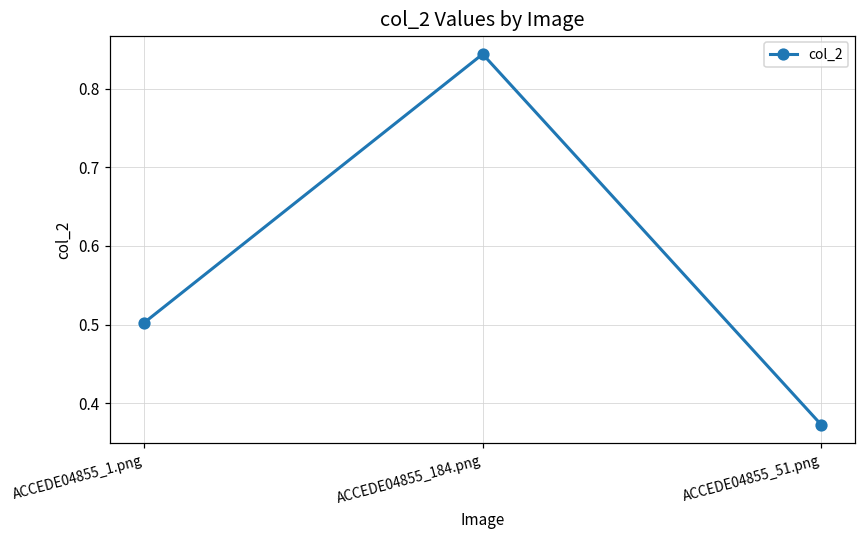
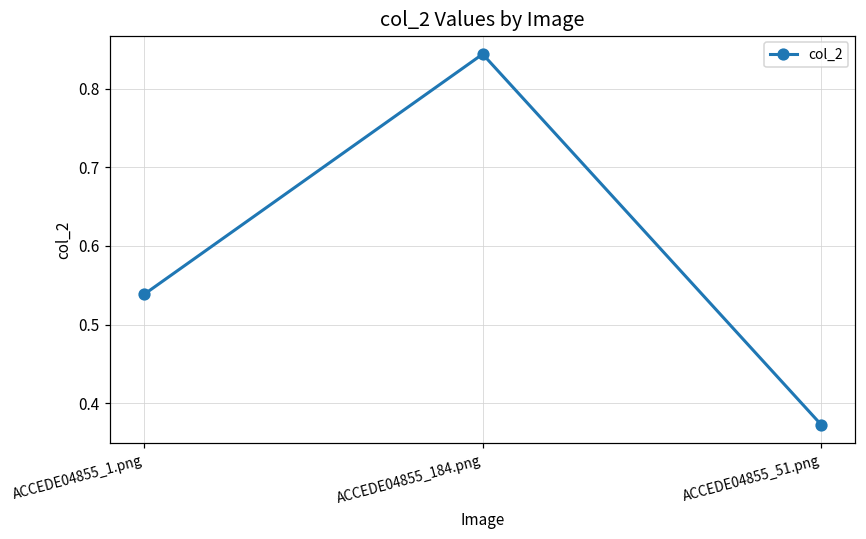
ACCEDE04855_1.png: 0.50 -> 0.54
